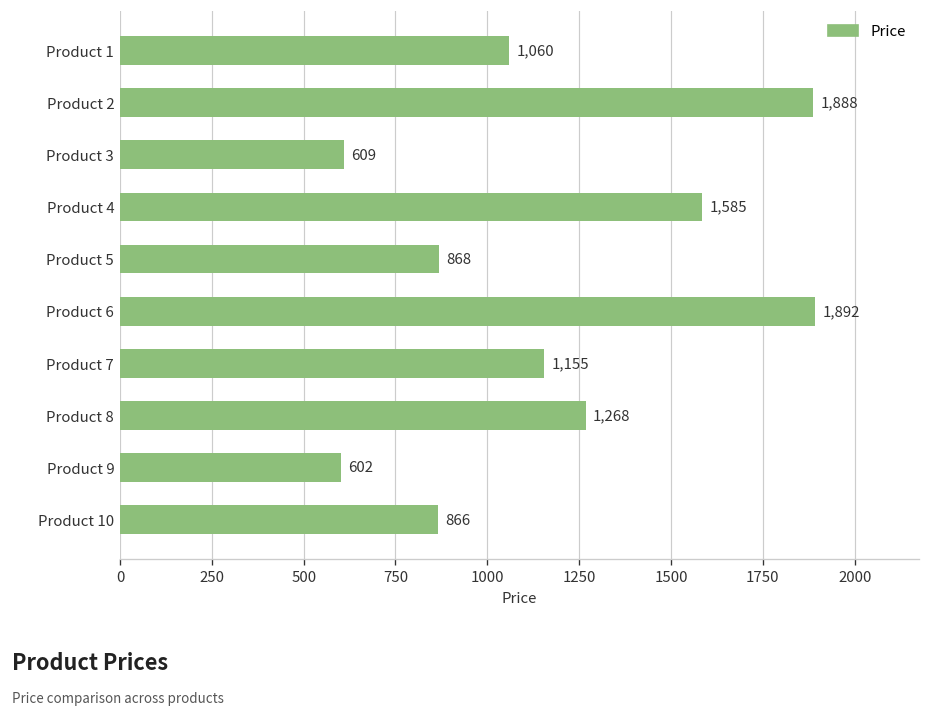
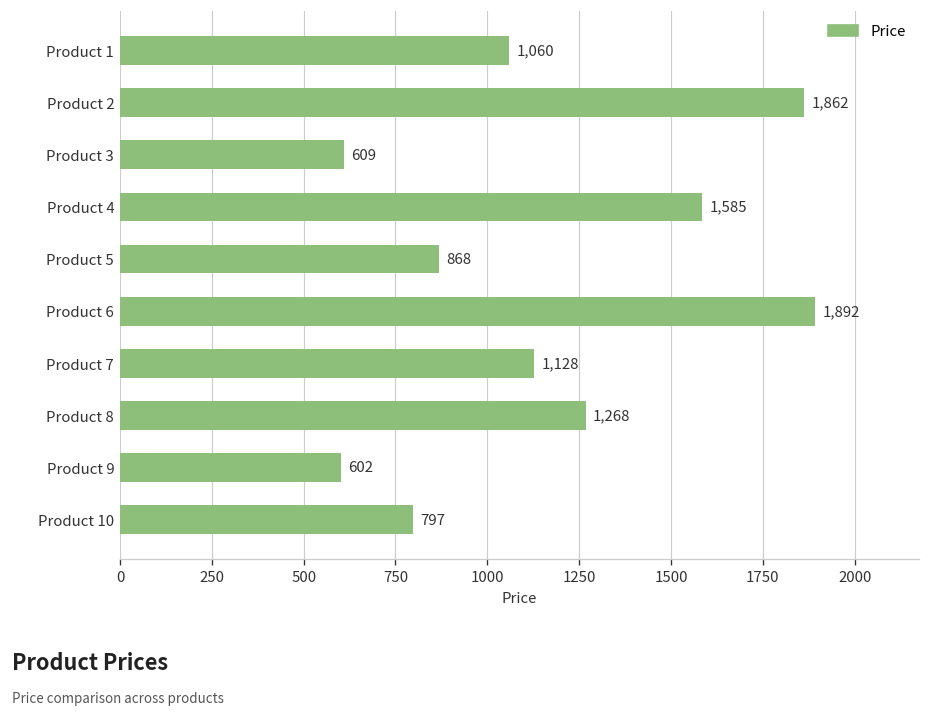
Product 2: 1,888 -> 1,862
Product 7: 1,155 -> 1,128
Product 10: 866 -> 797
